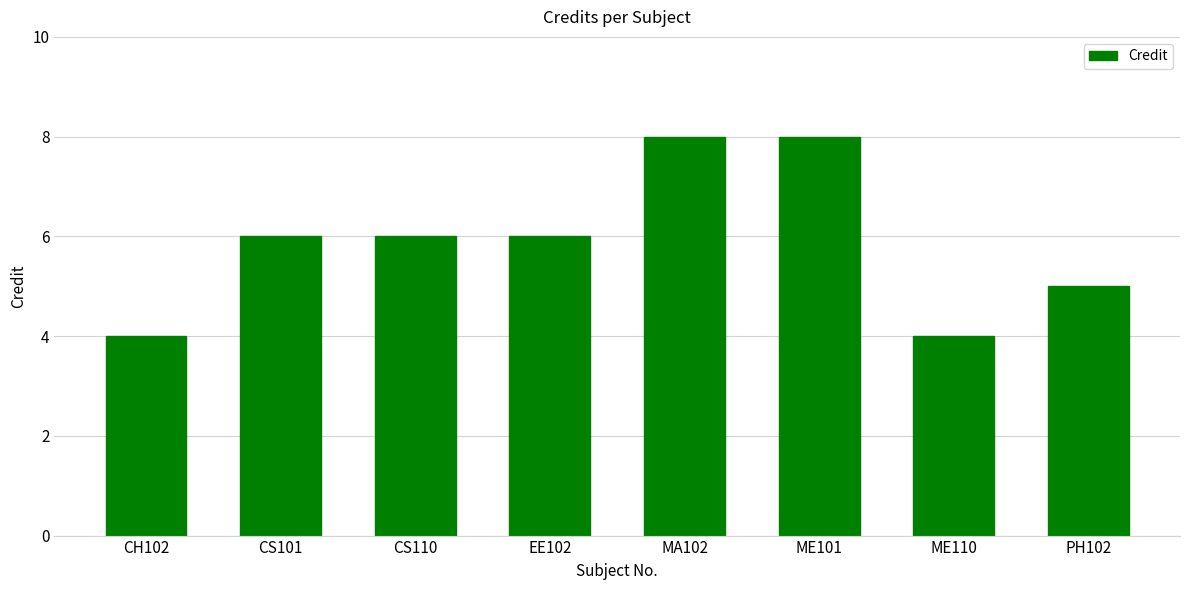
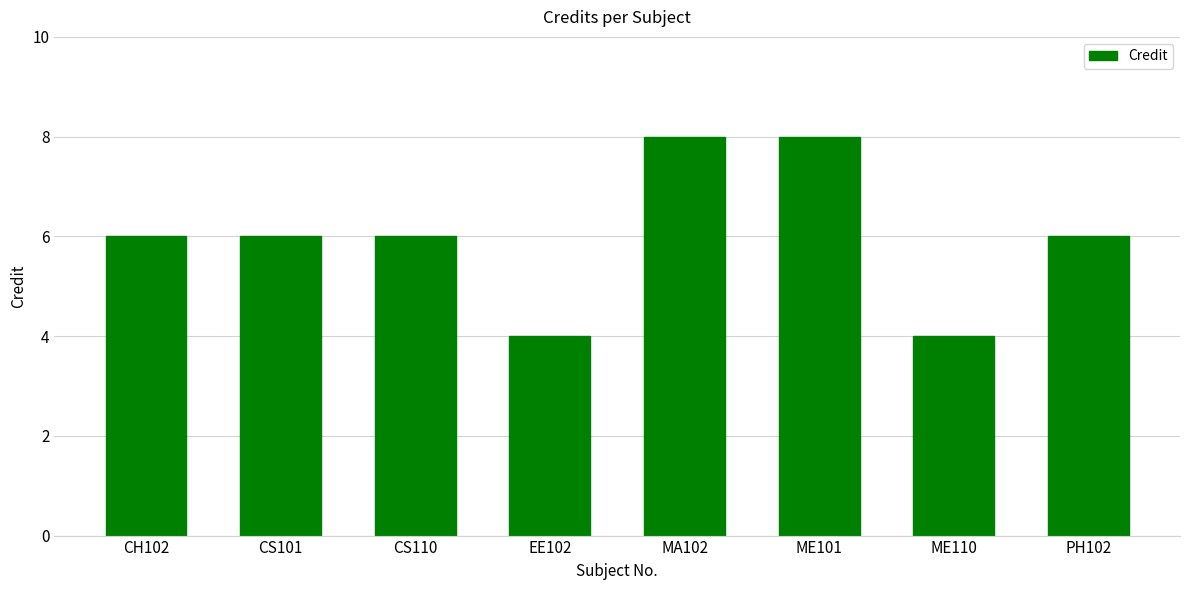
CH102: 4 -> 6
EE102: 6 -> 4
PH102: 5 -> 6
